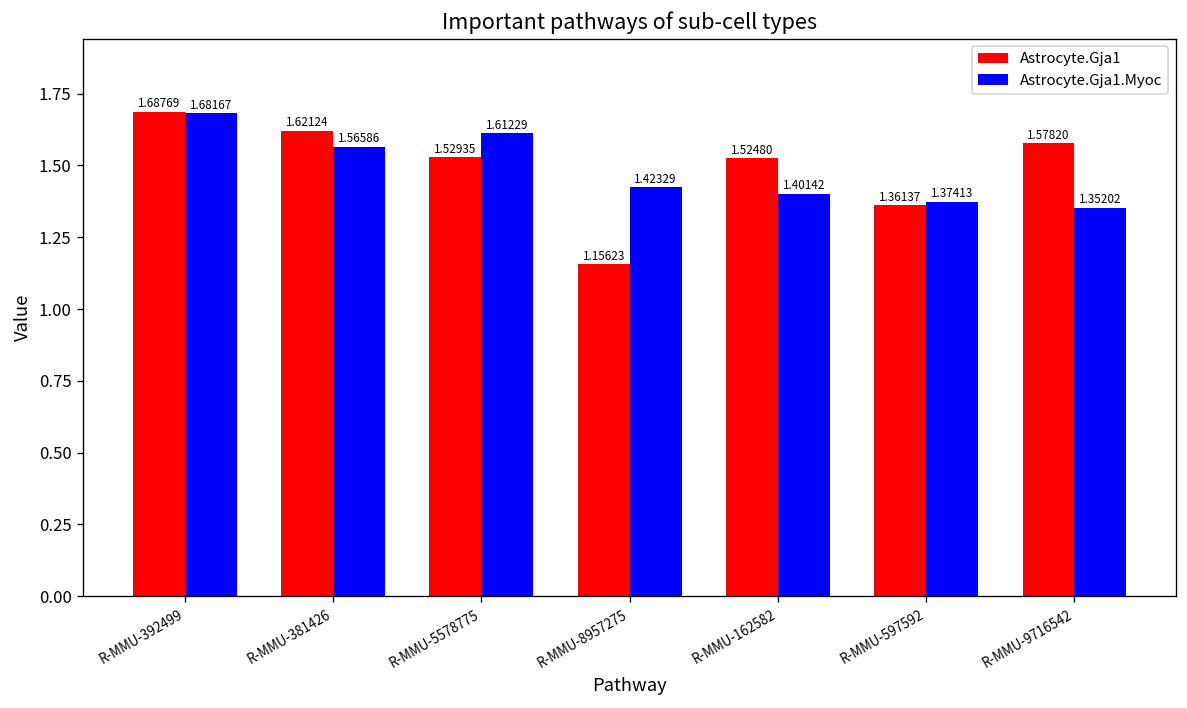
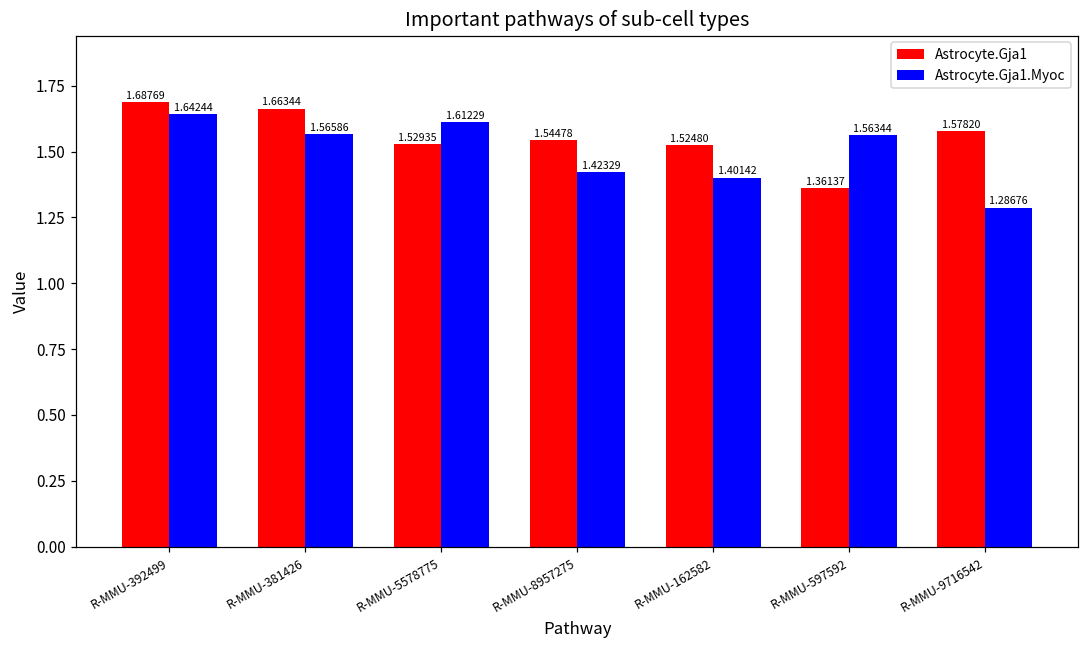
Astrocyte.Gja1.Myoc, R-MMU-392499: 1.68167 -> 1.64244
Astrocyte.Gja1, R-MMU-381426: 1.62124 -> 1.66344
Astrocyte.Gja1, R-MMU-8957275: 1.15623 -> 1.54478
Astrocyte.Gja1.Myoc, R-MMU-597592: 1.37413 -> 1.56344
Astrocyte.Gja1.Myoc, R-MMU-9716542: 1.35202 -> 1.28676
